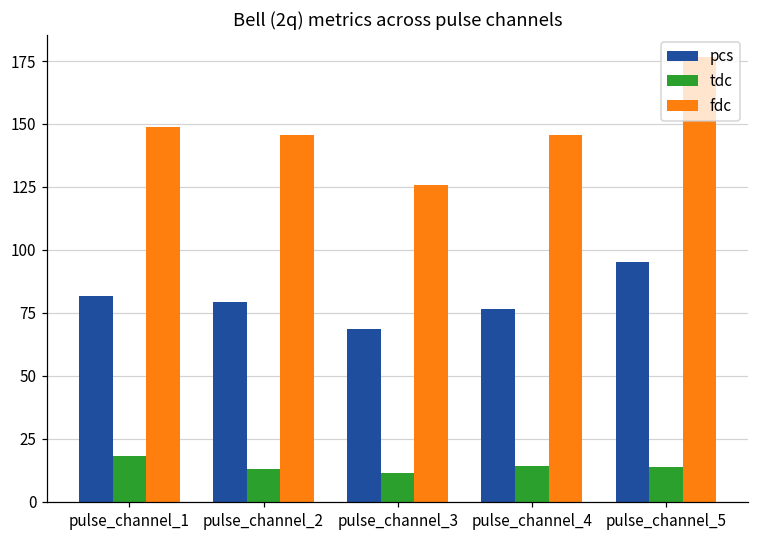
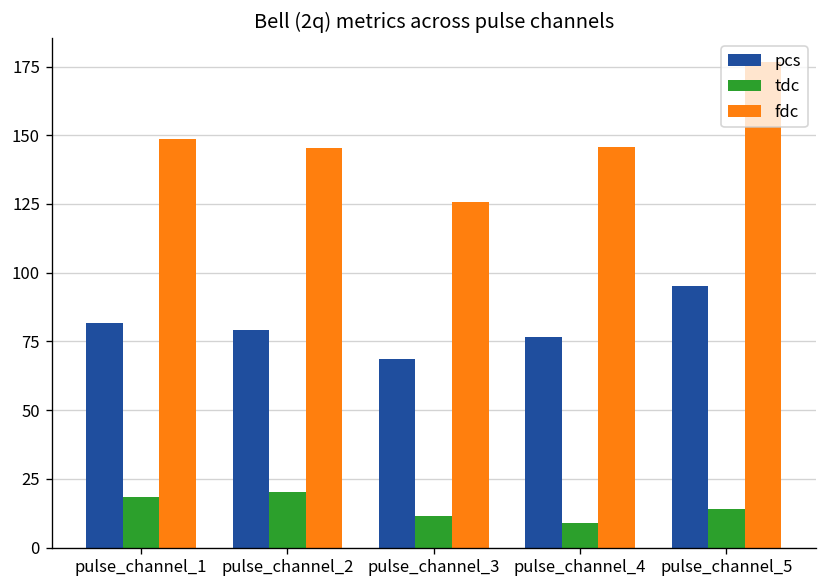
tdc, pulse_channel_2: 13 -> 20
tdc, pulse_channel_4: 14 -> 9
